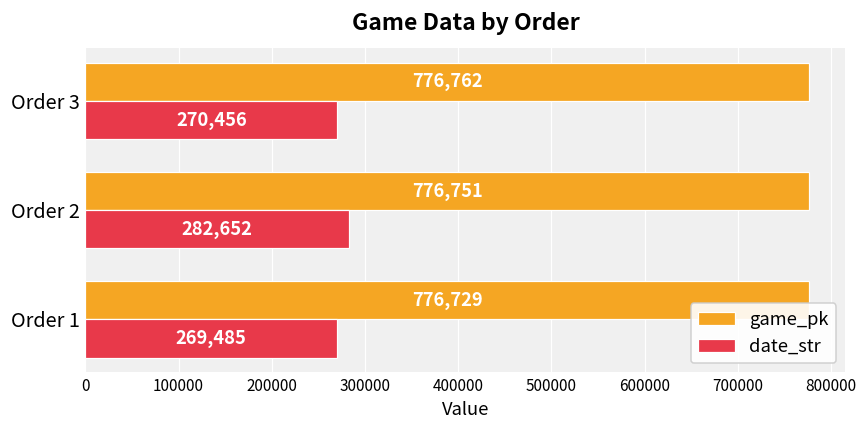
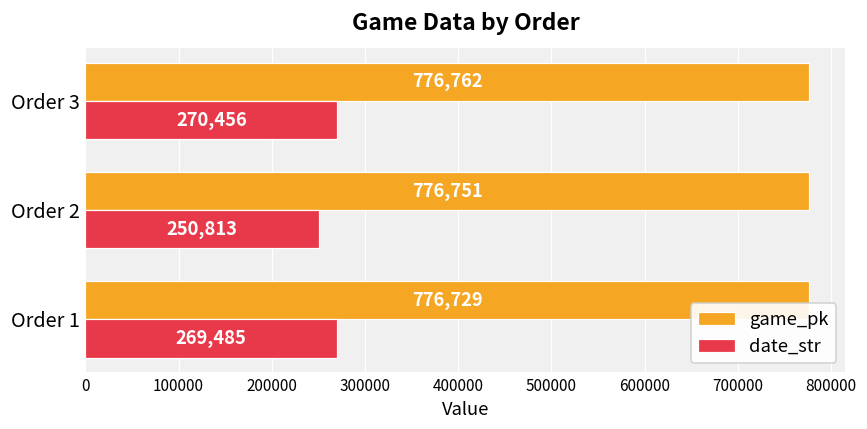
date_str, Order 2: 282,652 -> 250,813
